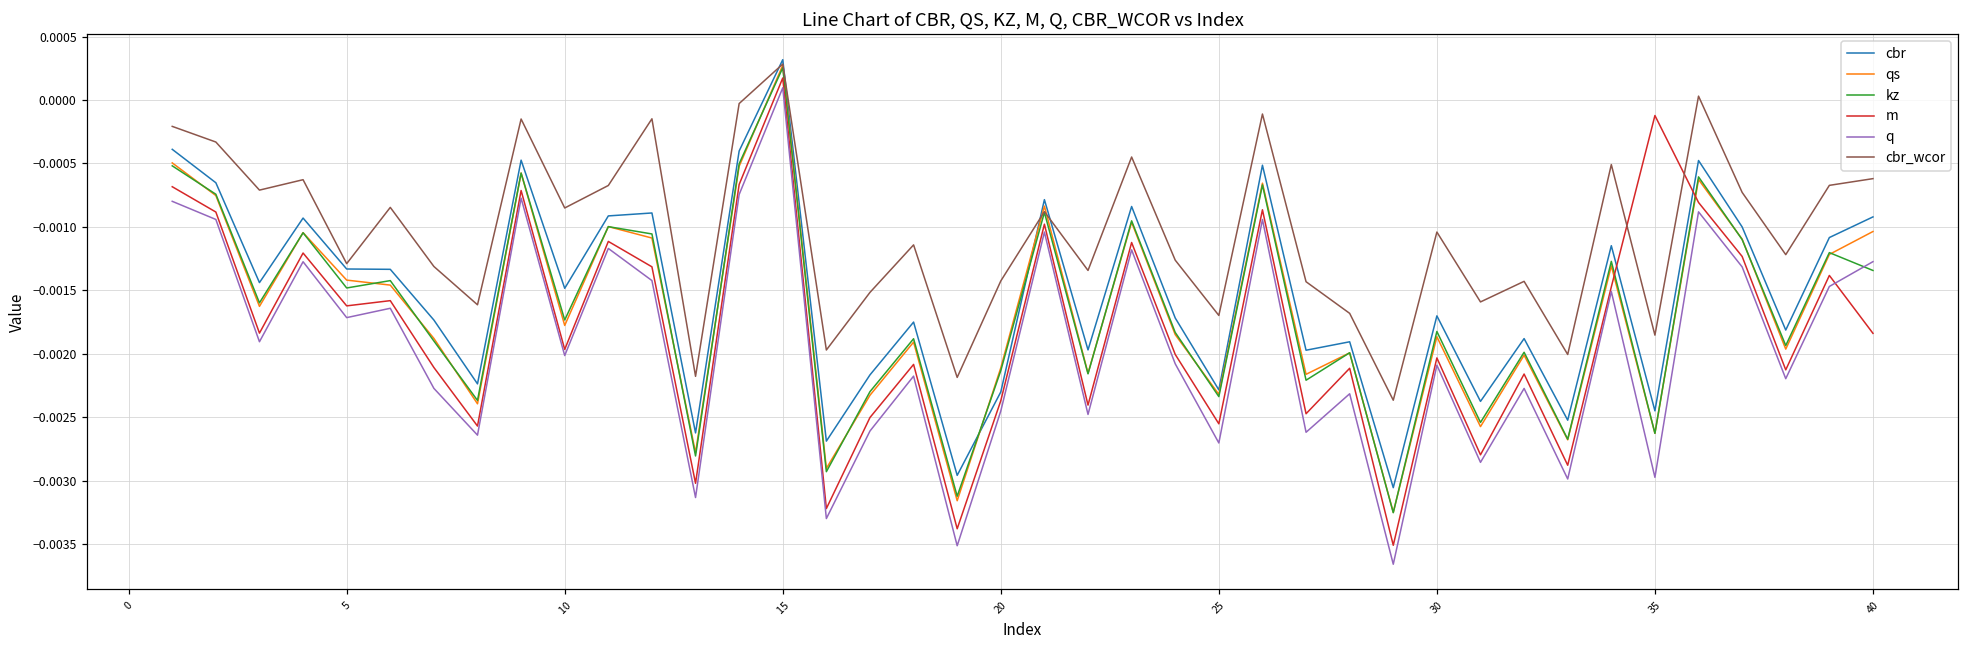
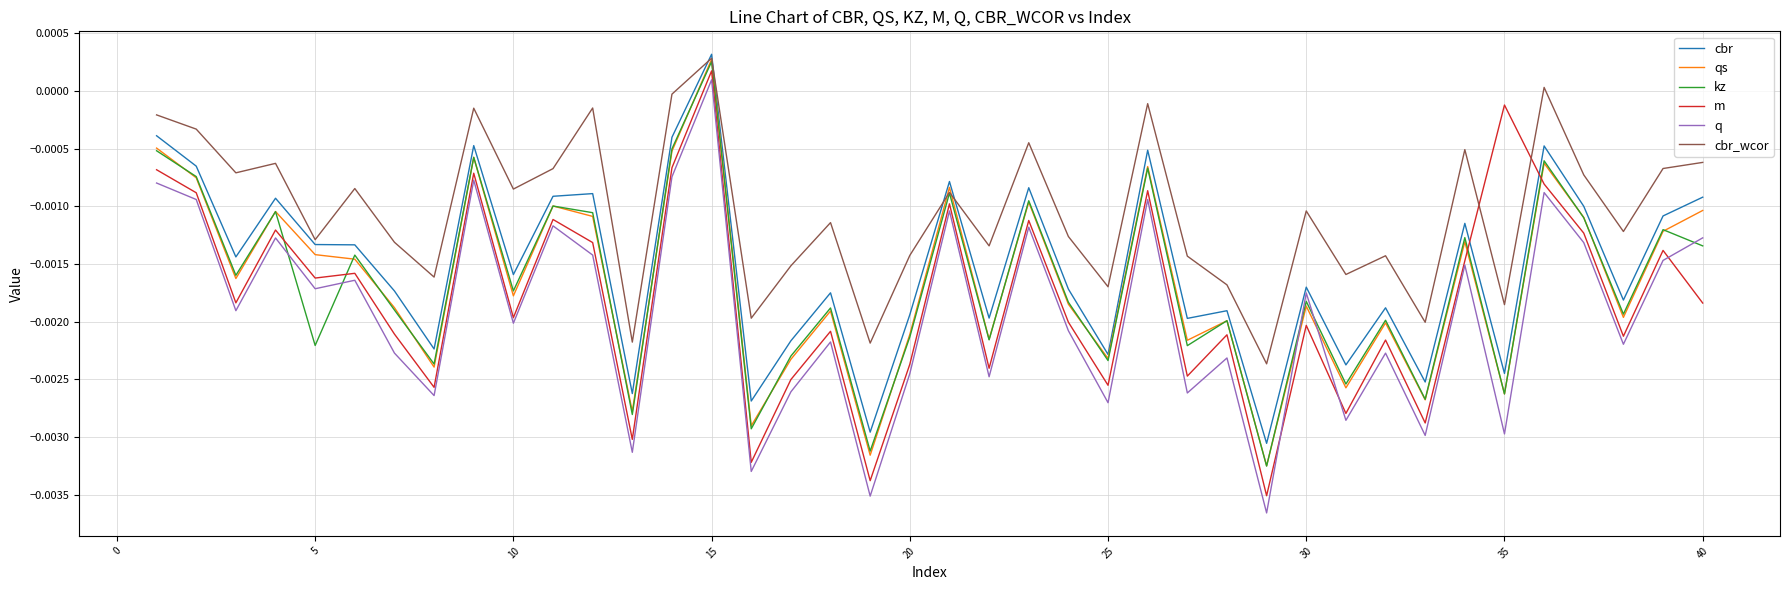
kz, 5: -0.00148 -> -0.00221
cbr, 10: -0.00148 -> -0.00159
cbr, 20: -0.00230 -> -0.00194
q, 30: -0.00209 -> -0.00175
